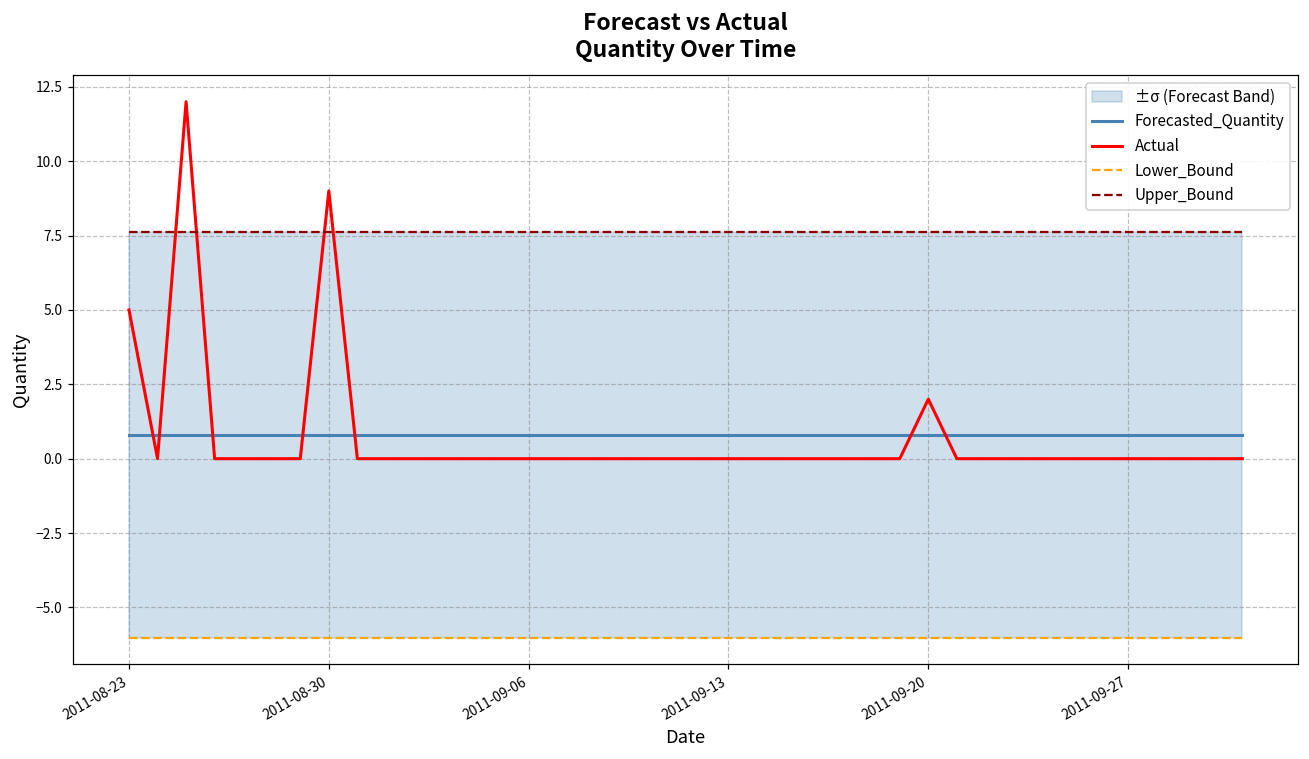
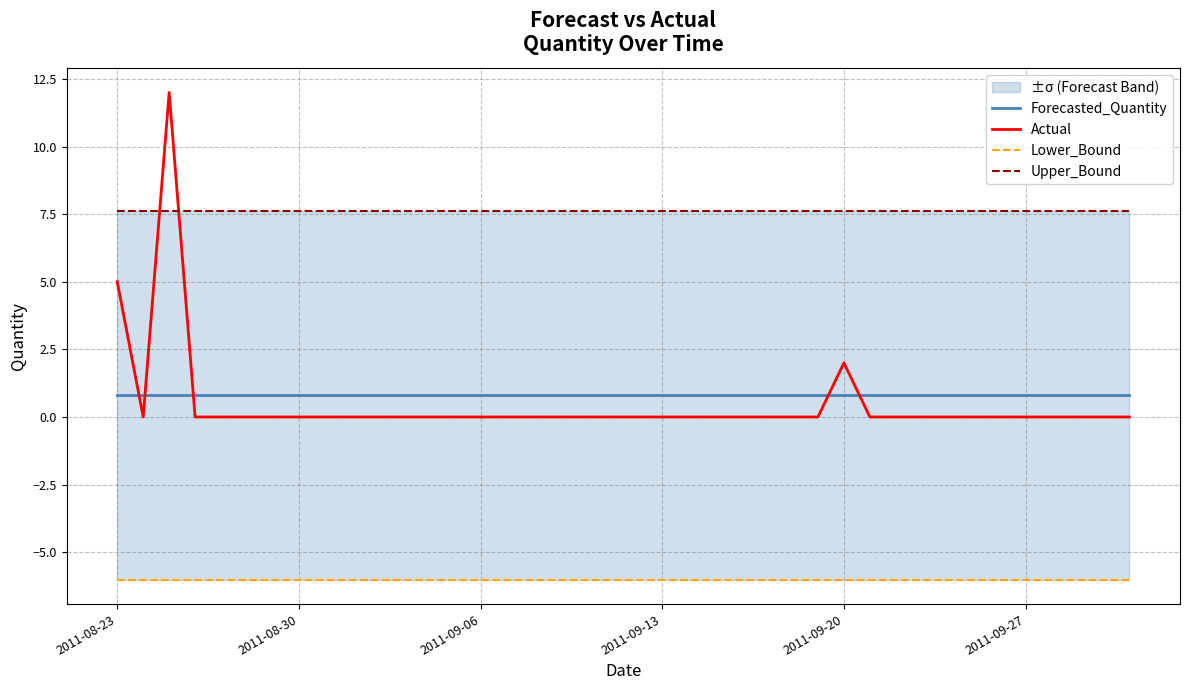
Actual, 2011-08-30: 9 -> 0
